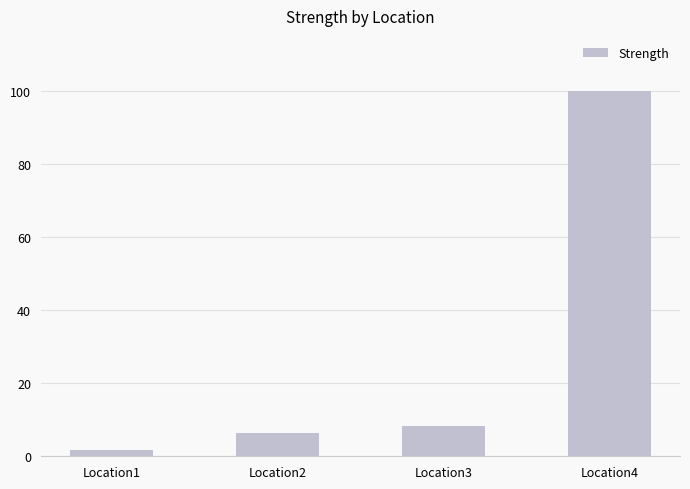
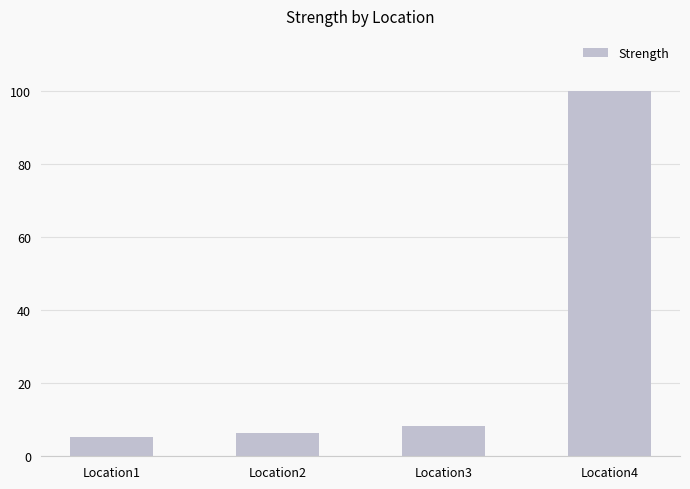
Location1: 2 -> 5
